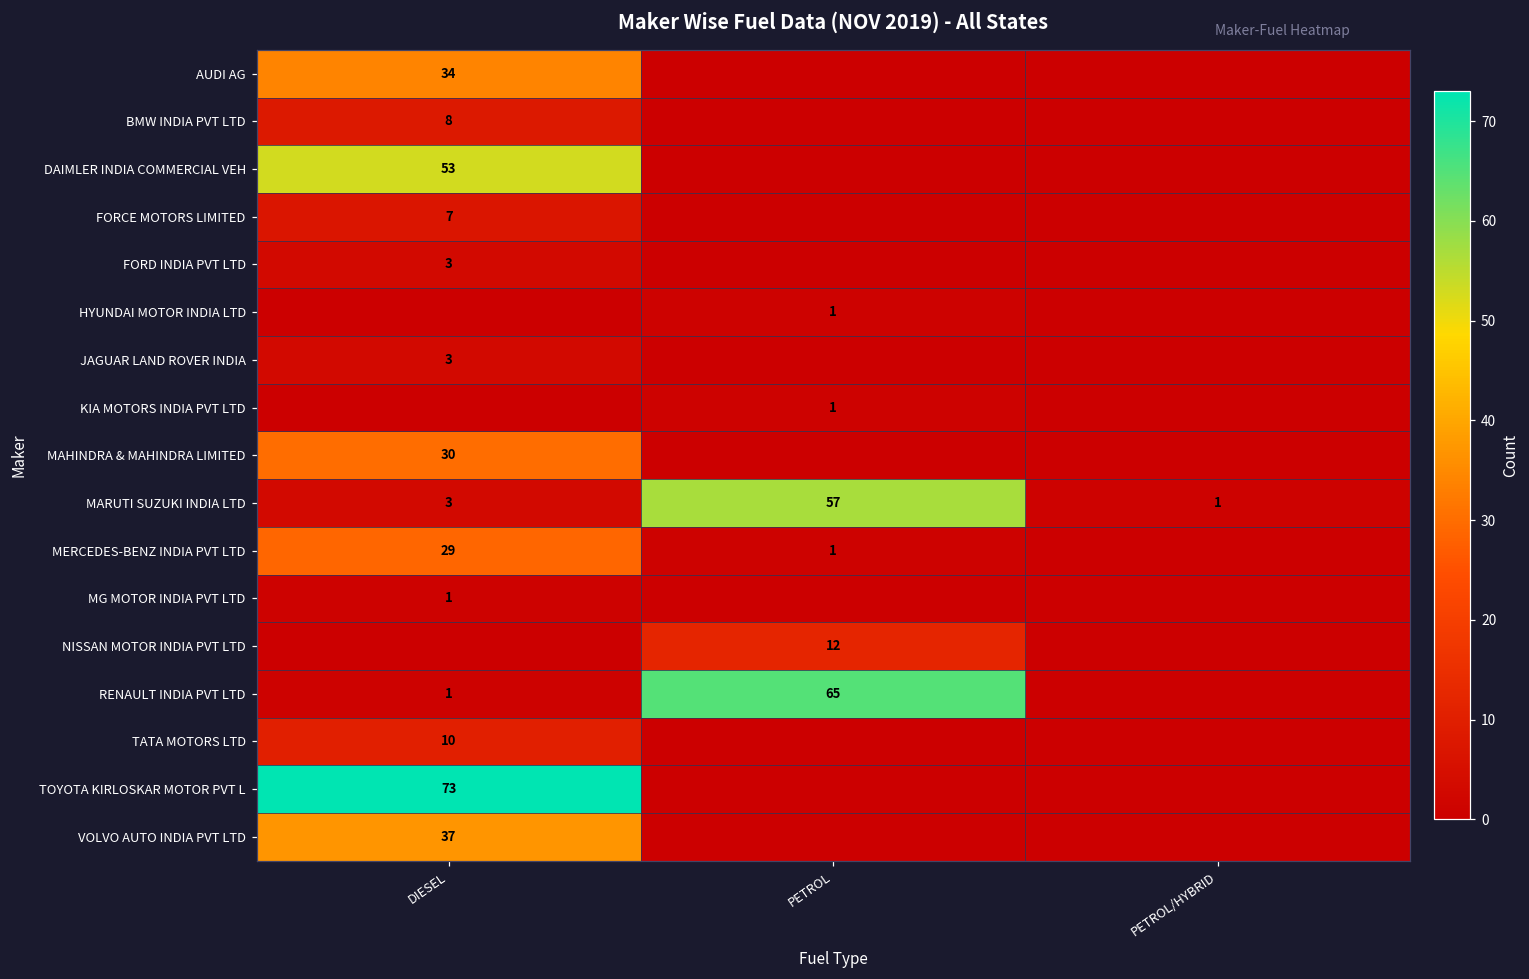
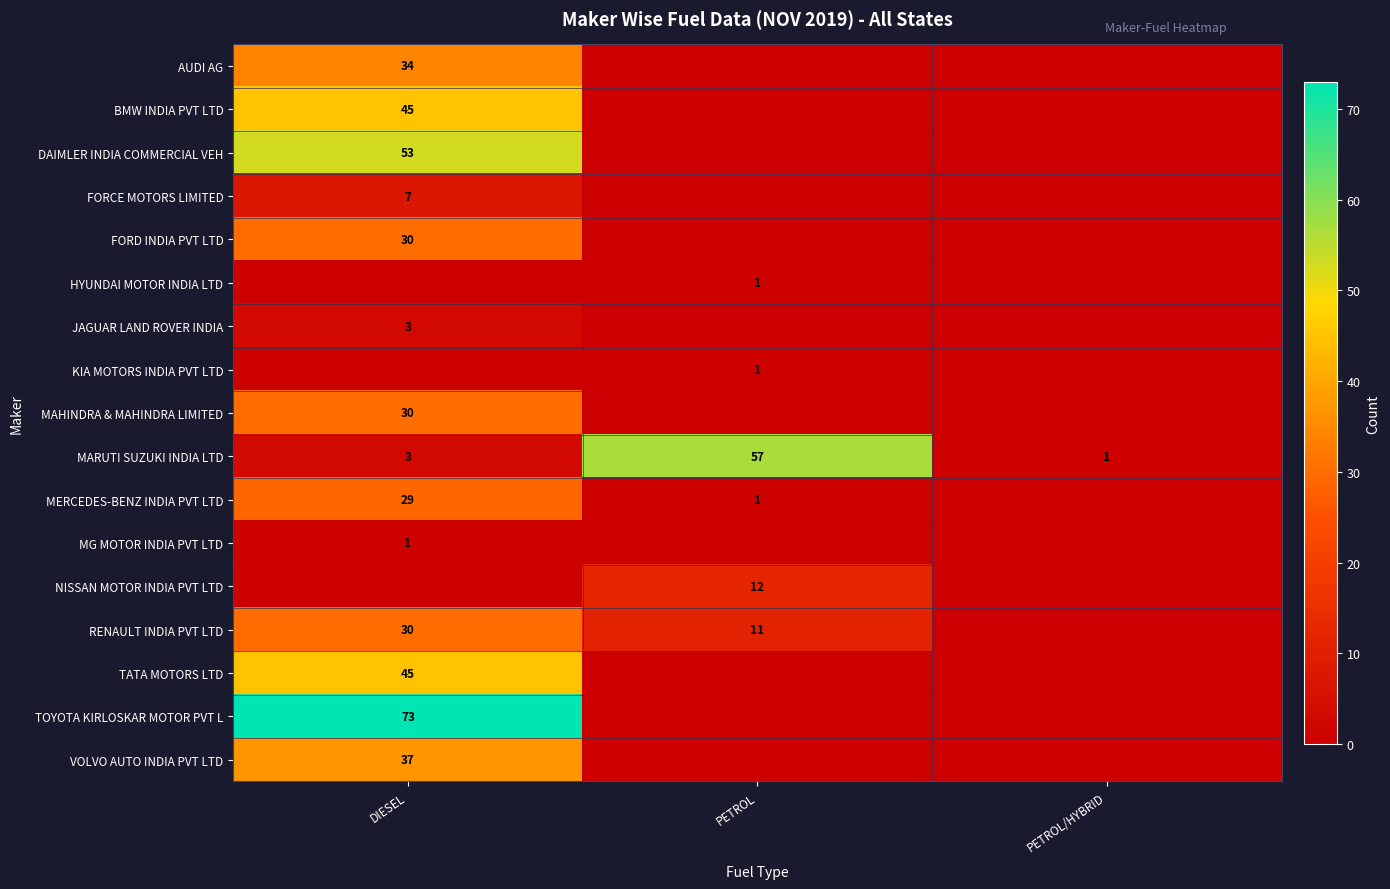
BMW INDIA PVT LTD, DIESEL: 8 -> 45
FORD INDIA PVT LTD, DIESEL: 3 -> 30
RENAULT INDIA PVT LTD, DIESEL: 1 -> 30
RENAULT INDIA PVT LTD, PETROL: 65 -> 11
TATA MOTORS LTD, DIESEL: 10 -> 45
